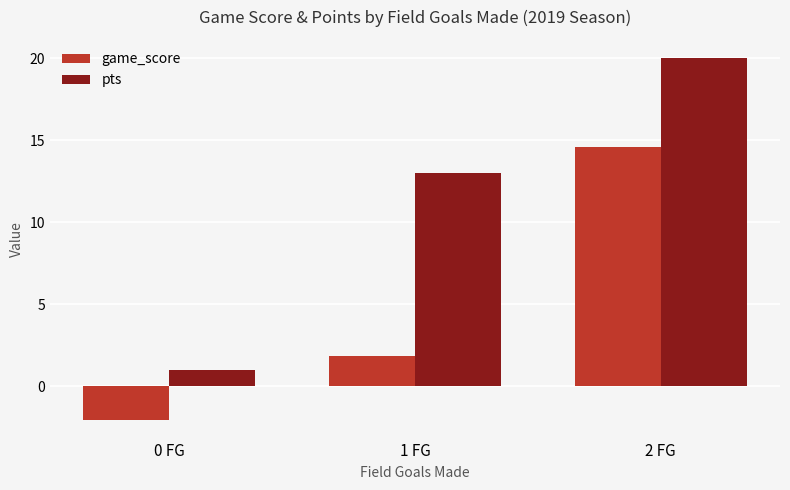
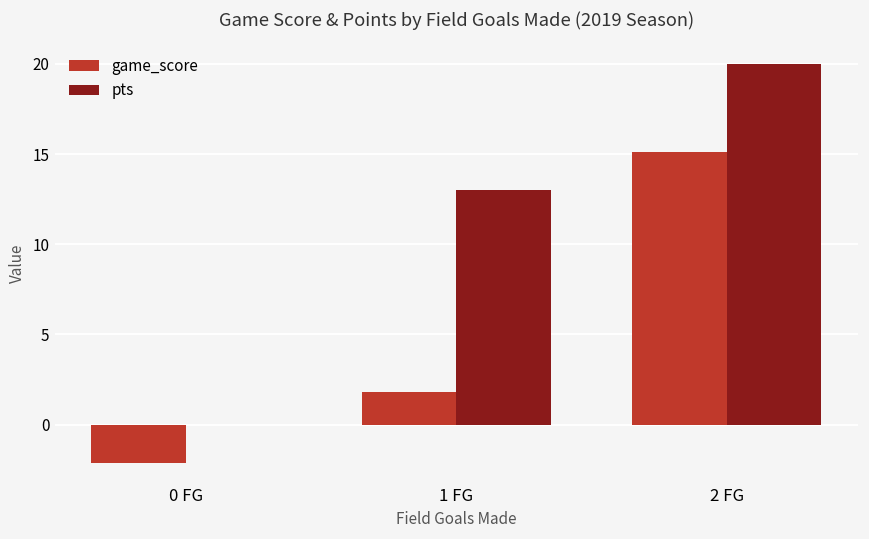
pts, 0 FG: 1 -> 0
game_score, 2 FG: 14.6 -> 15.1
